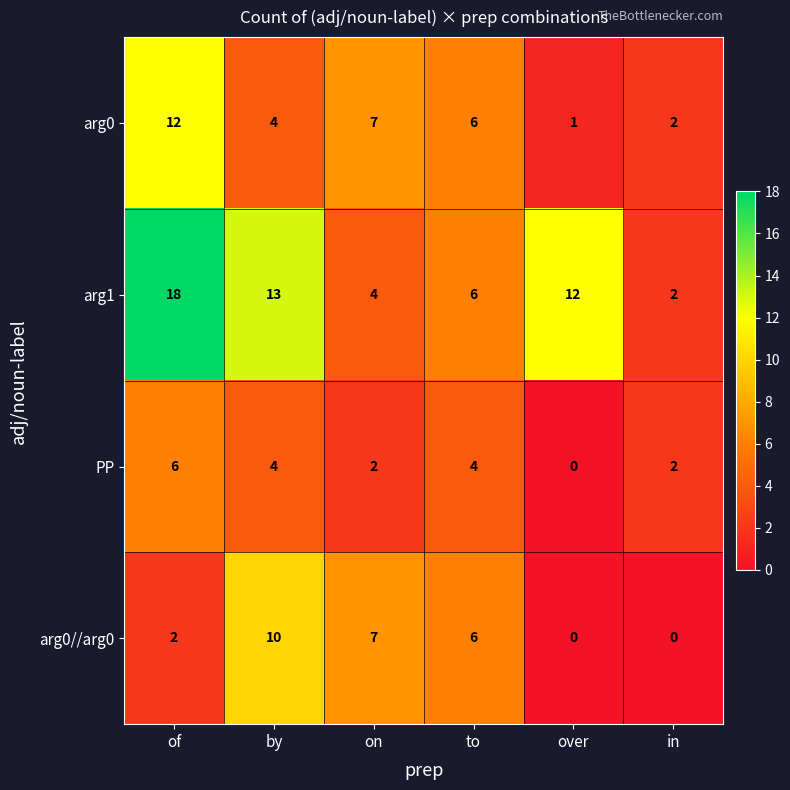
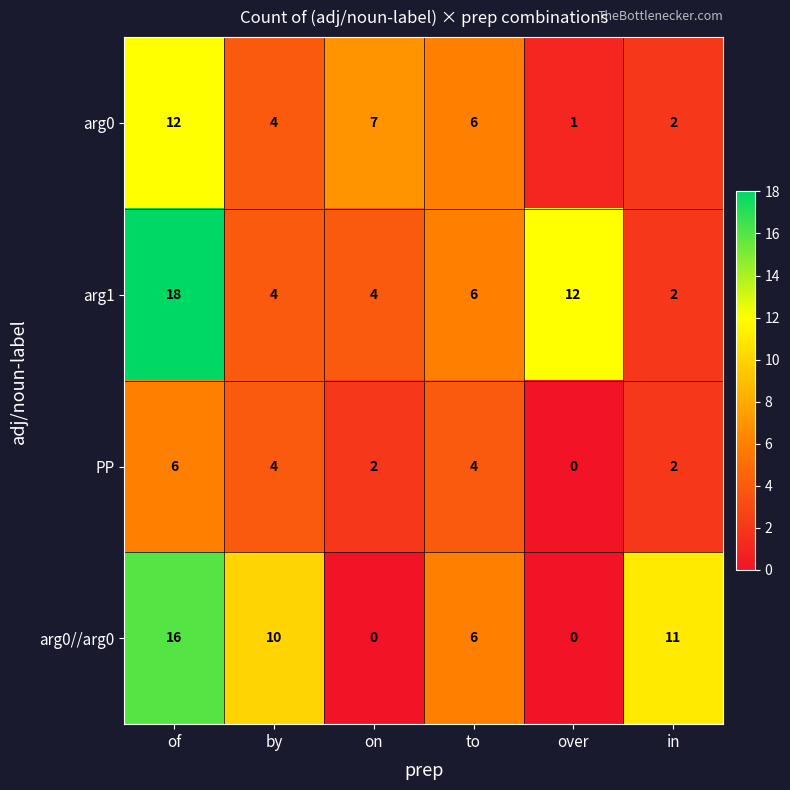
arg1, by: 13 -> 4
arg0//arg0, of: 2 -> 16
arg0//arg0, on: 7 -> 0
arg0//arg0, in: 0 -> 11
